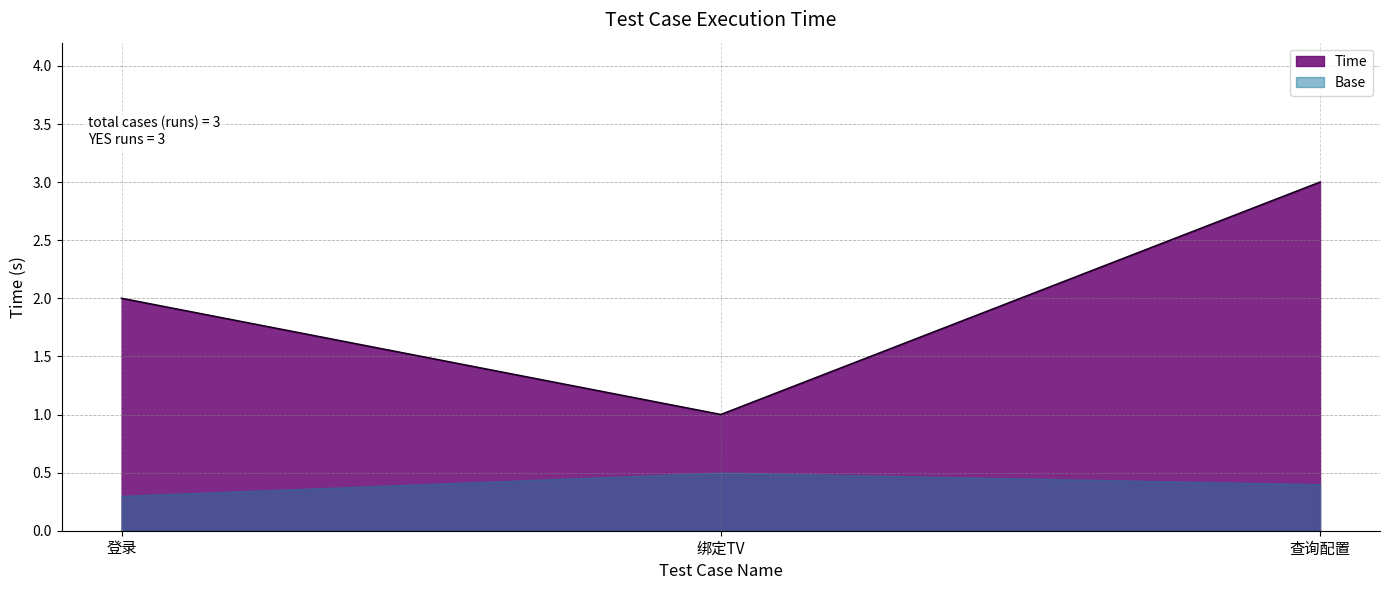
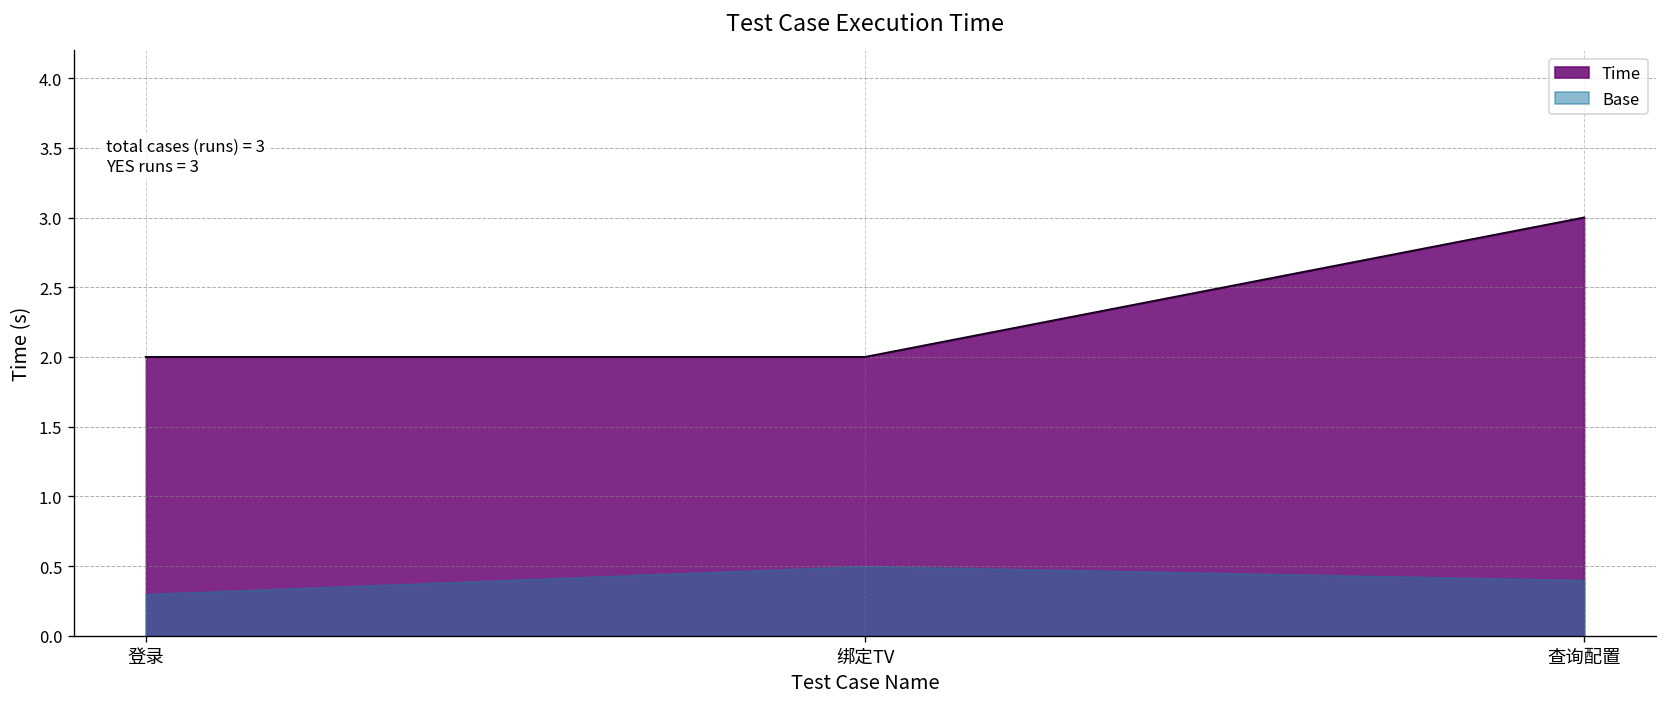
Time, 绑定TV: 1 -> 2
